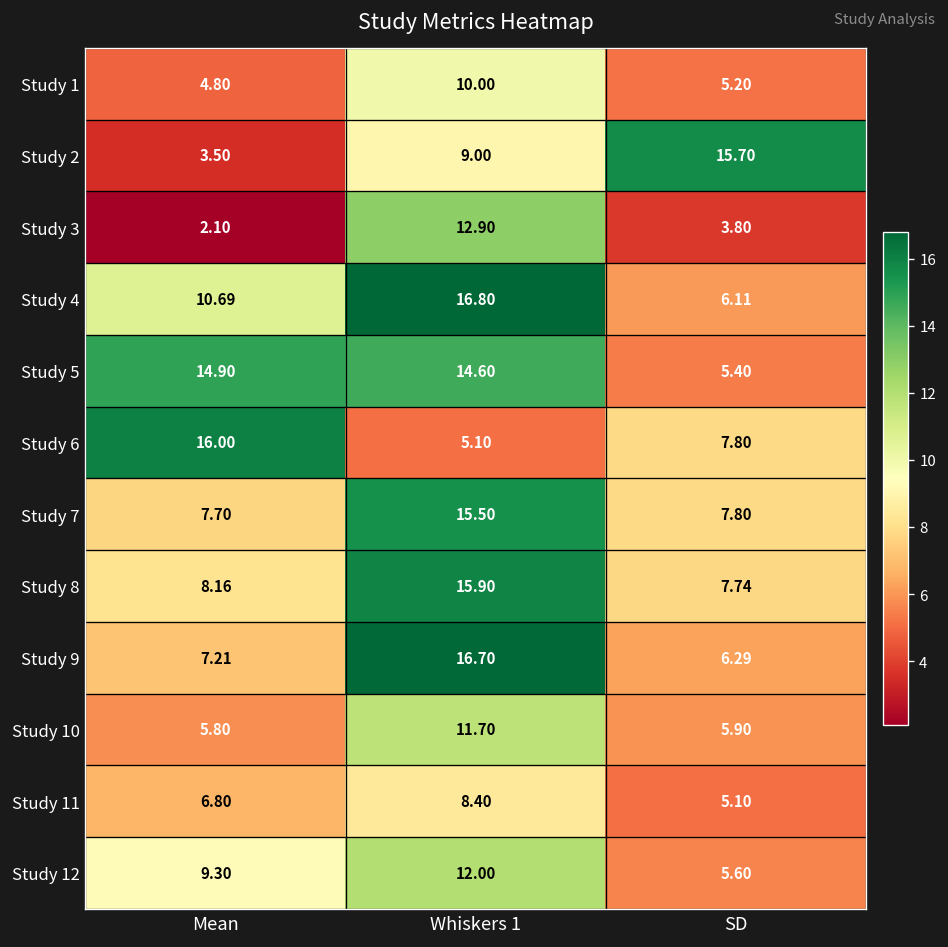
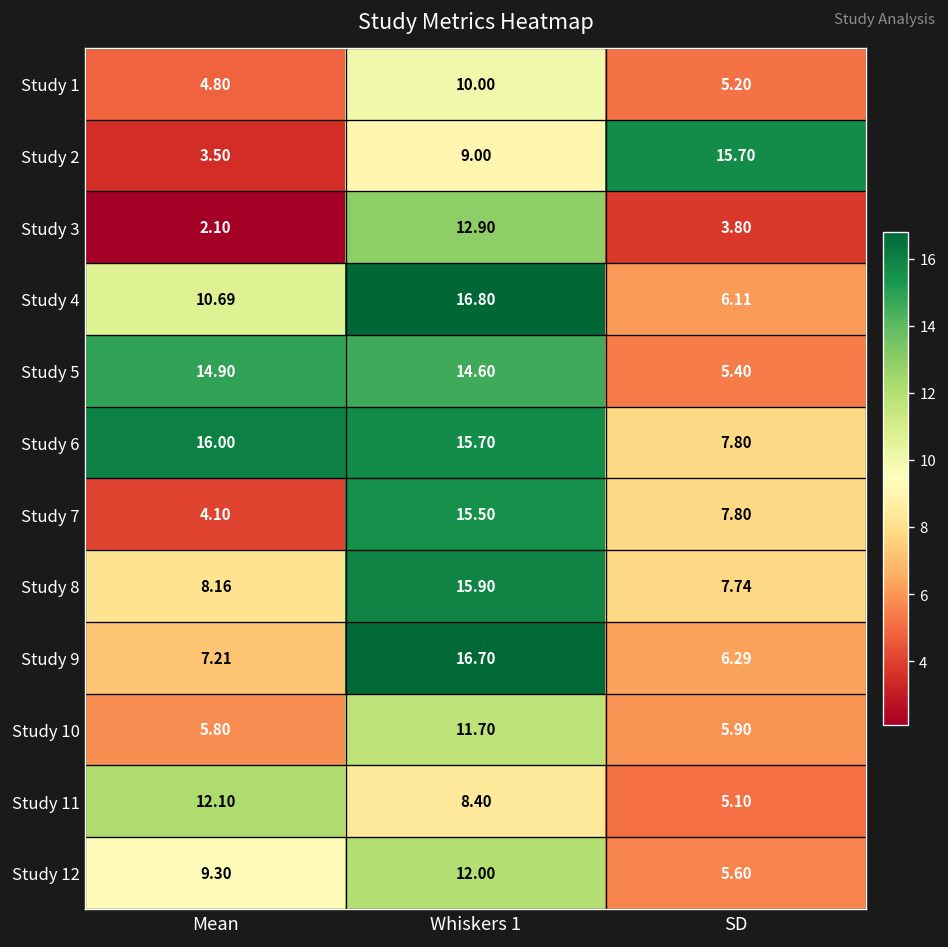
Study 6, Whiskers 1: 5.10 -> 15.70
Study 7, Mean: 7.70 -> 4.10
Study 11, Mean: 6.80 -> 12.10
